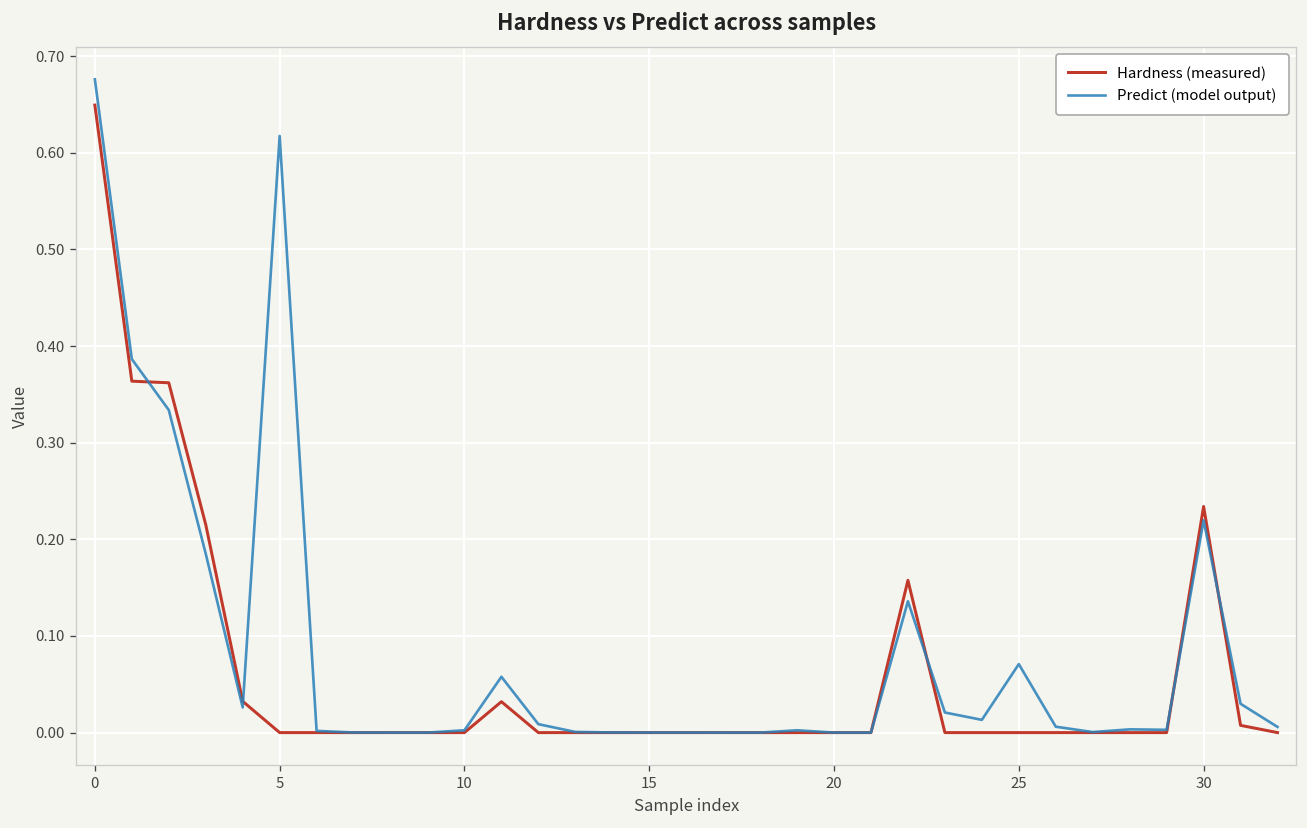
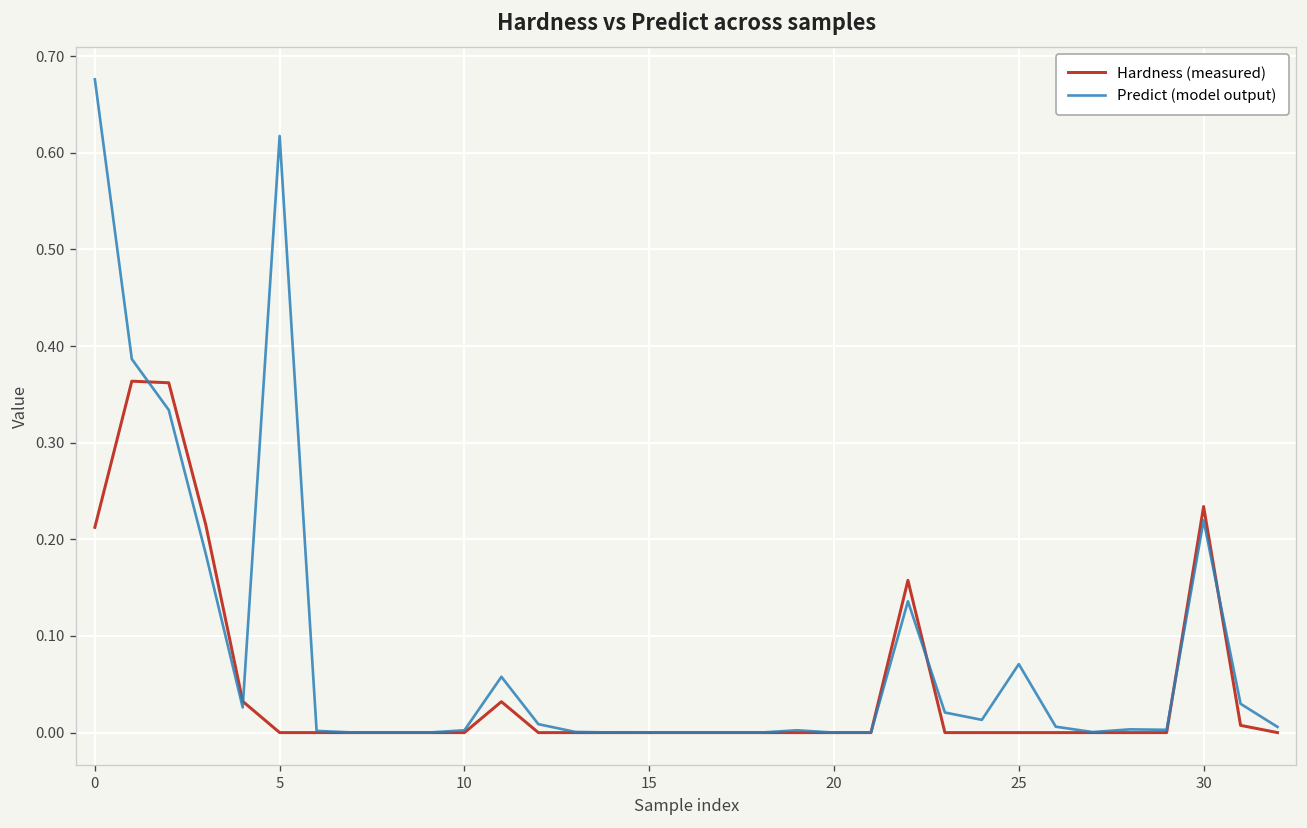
Hardness (measured), 0: 0.65 -> 0.21
